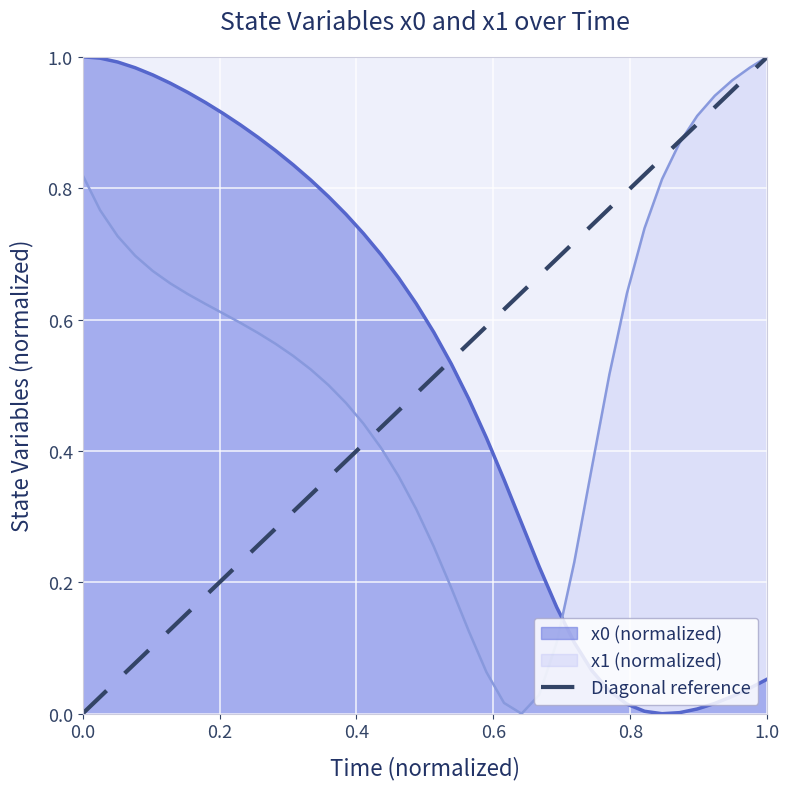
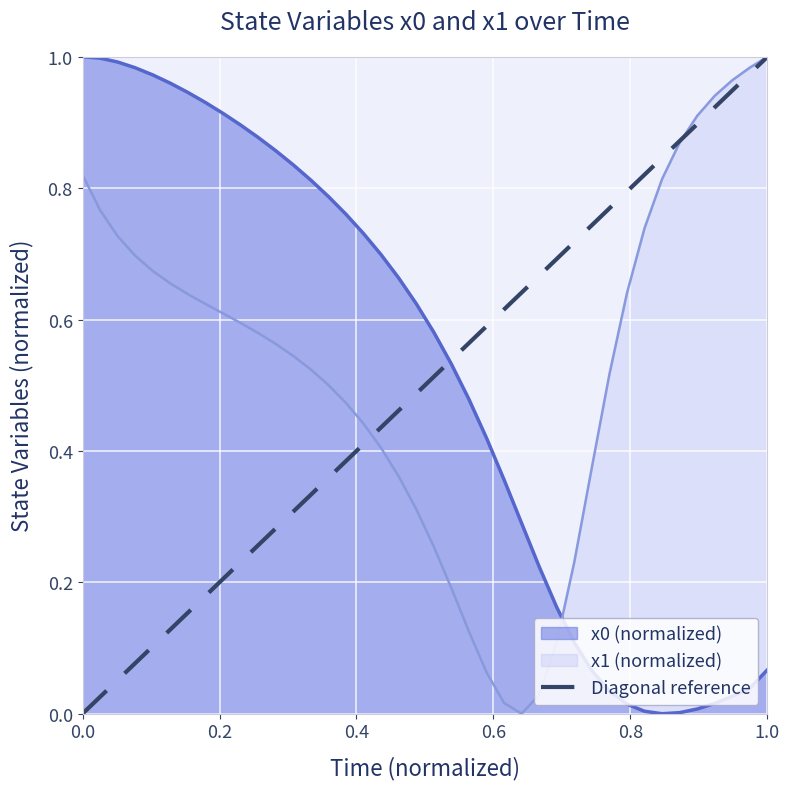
x0 (normalized), 1.0: 0.05 -> 0.07
